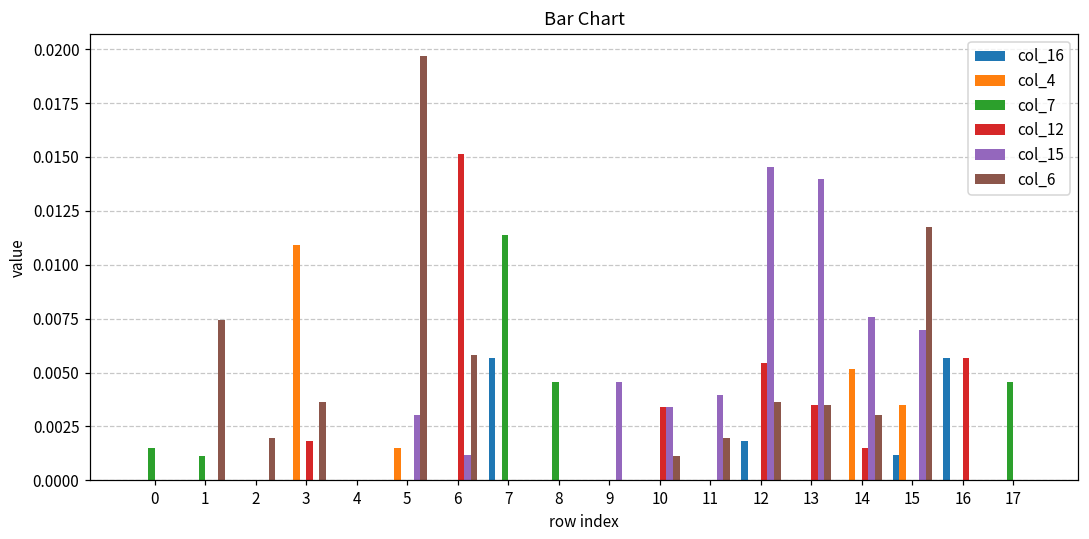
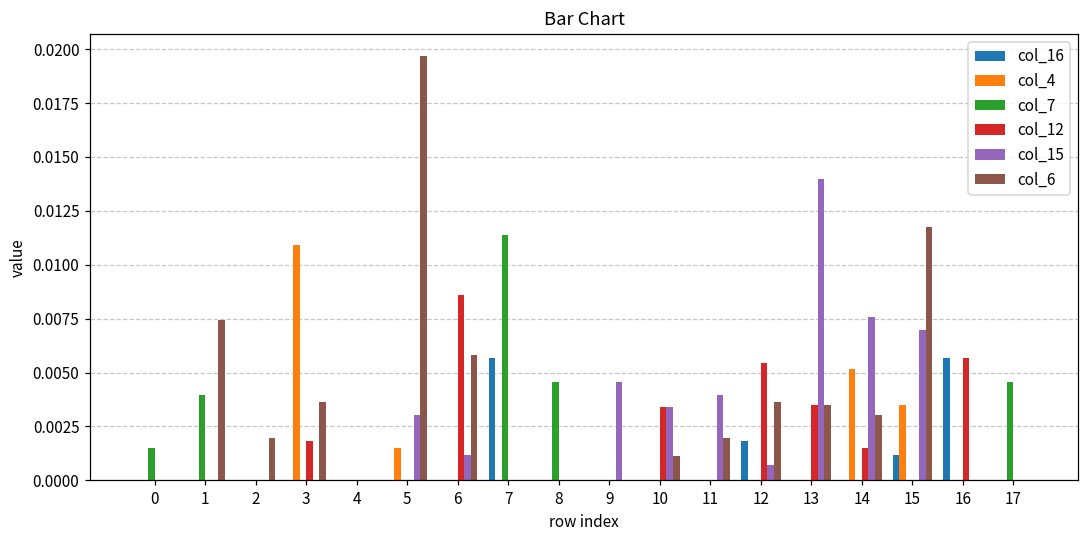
col_7, 1: 0.0011 -> 0.0040
col_12, 6: 0.0152 -> 0.0086
col_15, 12: 0.0145 -> 0.0007
